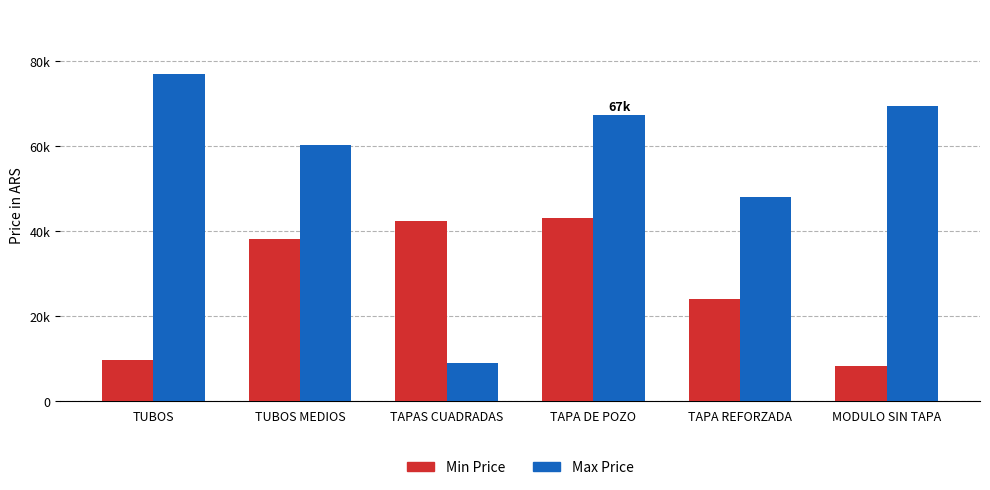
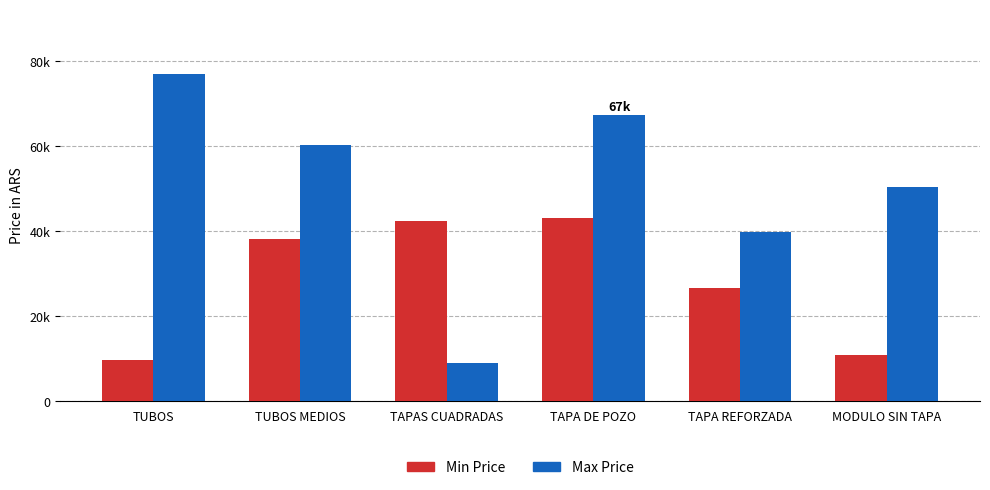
Min Price, TAPA REFORZADA: 24000 -> 27000
Max Price, TAPA REFORZADA: 48000 -> 40000
Min Price, MODULO SIN TAPA: 8000 -> 11000
Max Price, MODULO SIN TAPA: 69000 -> 50000
